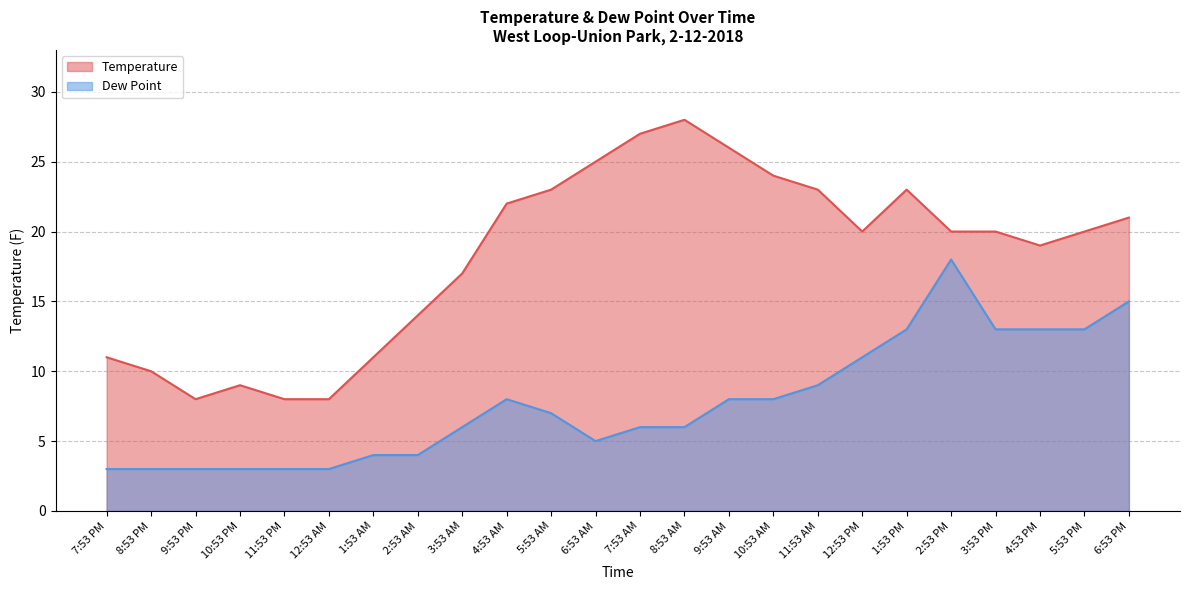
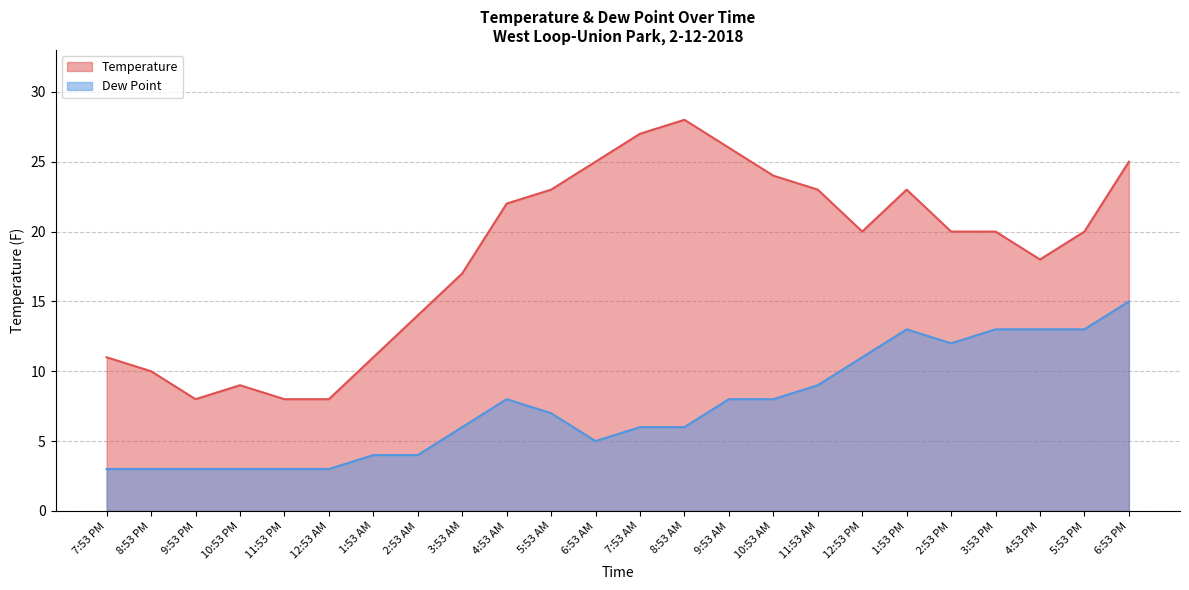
Dew Point, 2:53 PM: 18 -> 12
Temperature, 4:53 PM: 19 -> 18
Temperature, 6:53 PM: 21 -> 25
